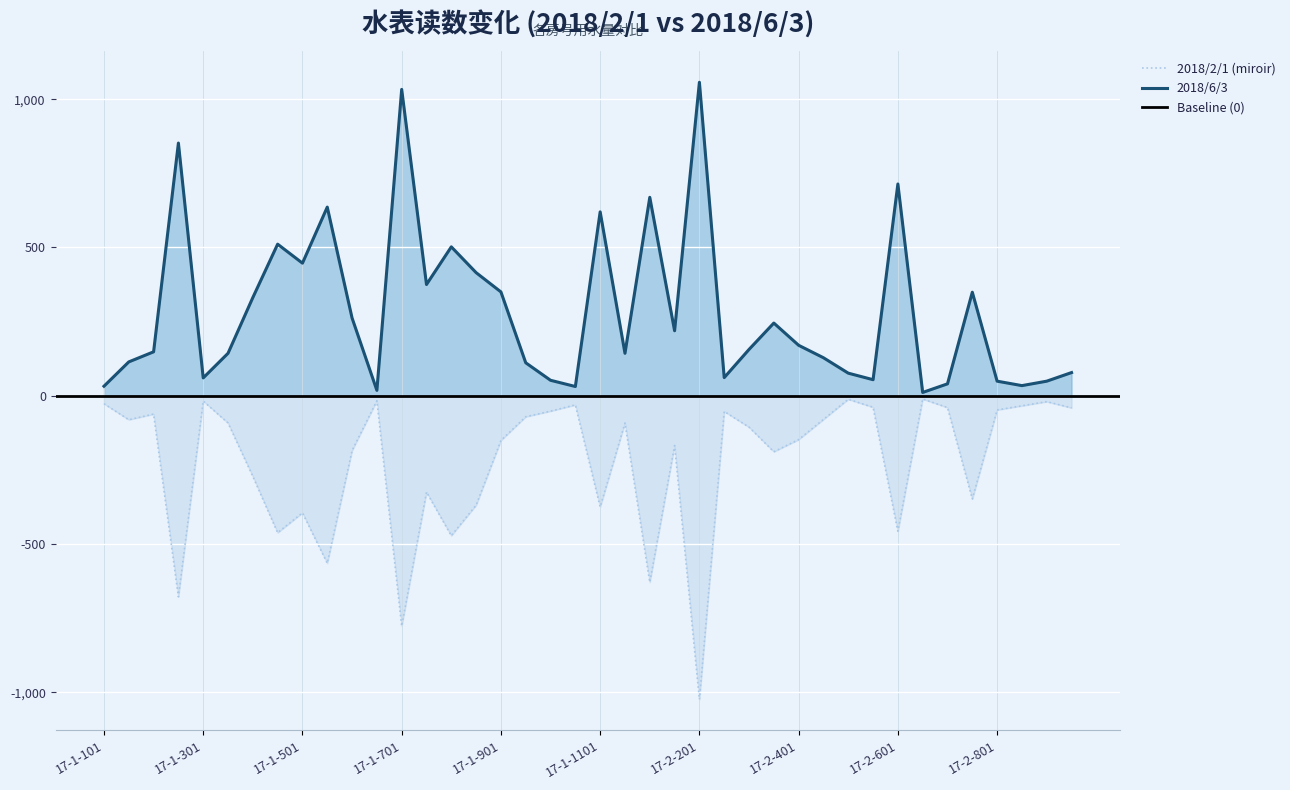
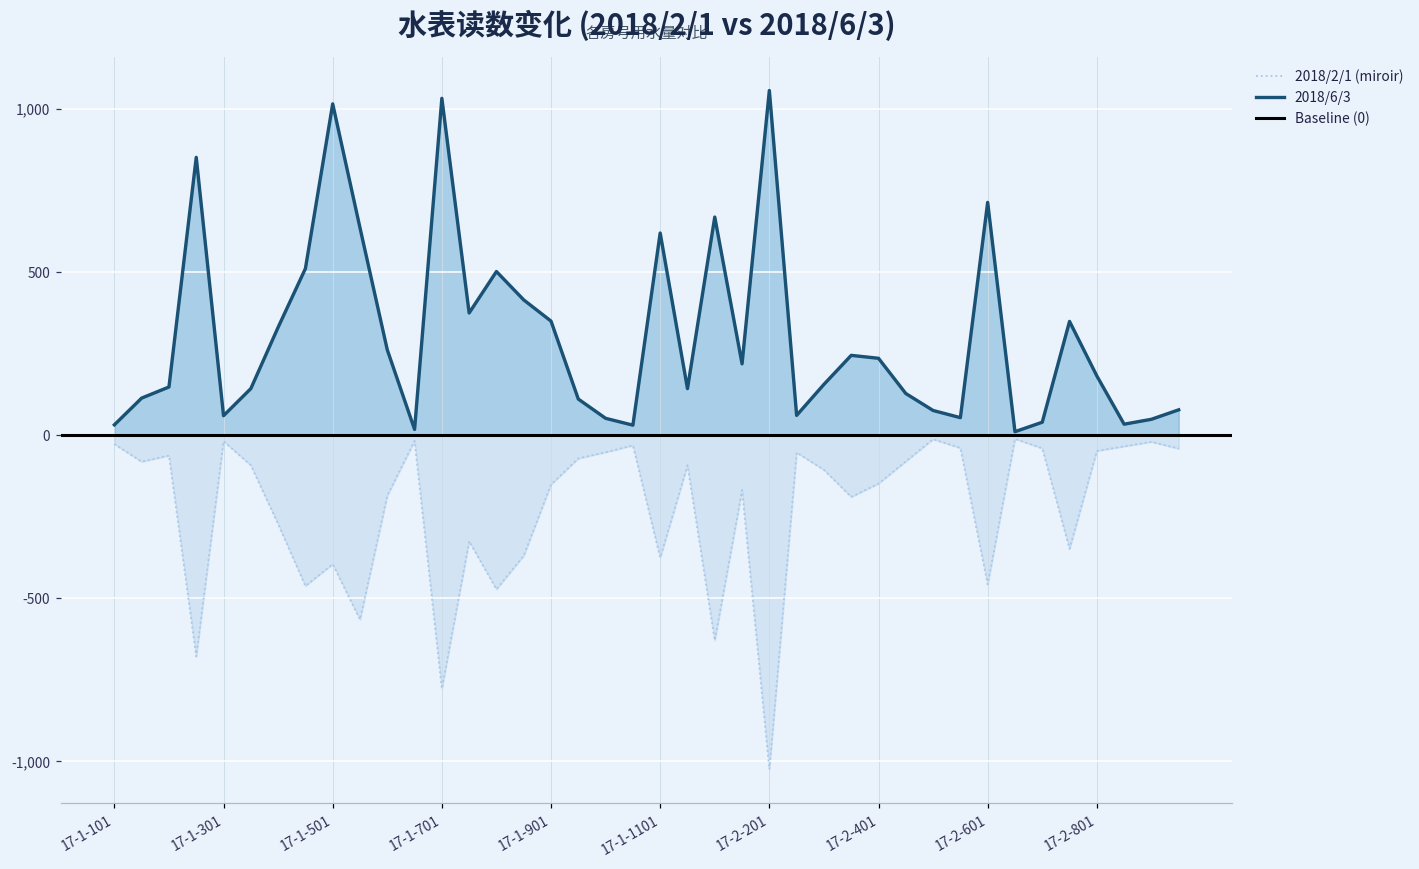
2018/6/3, 17-1-501: 450 -> 1,020
2018/6/3, 17-2-401: 170 -> 240
2018/6/3, 17-2-801: 50 -> 180
